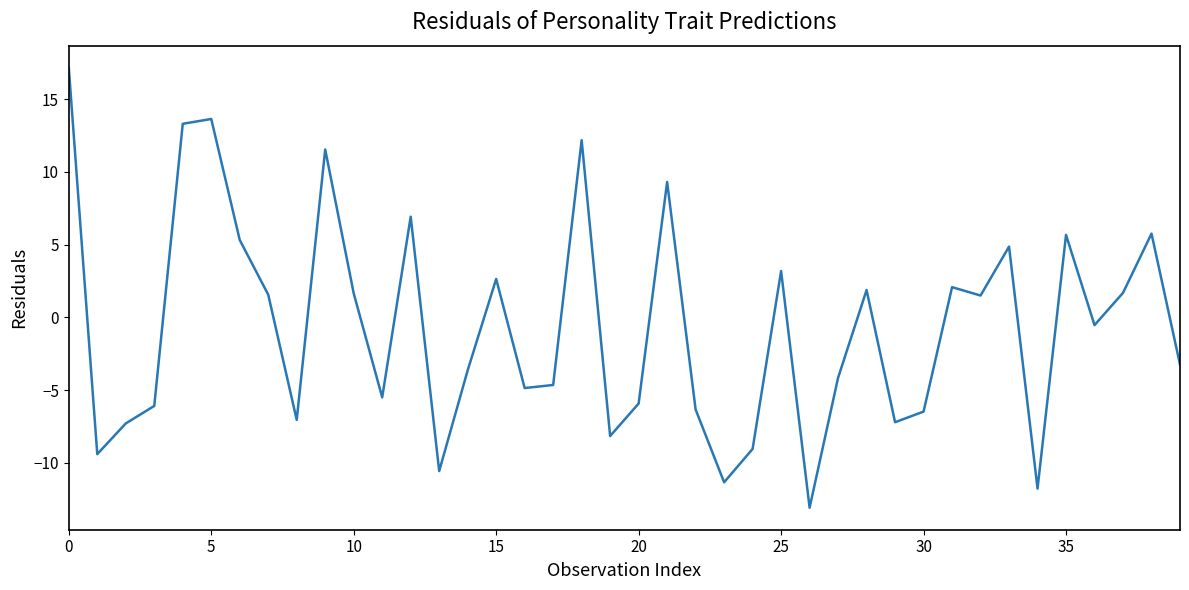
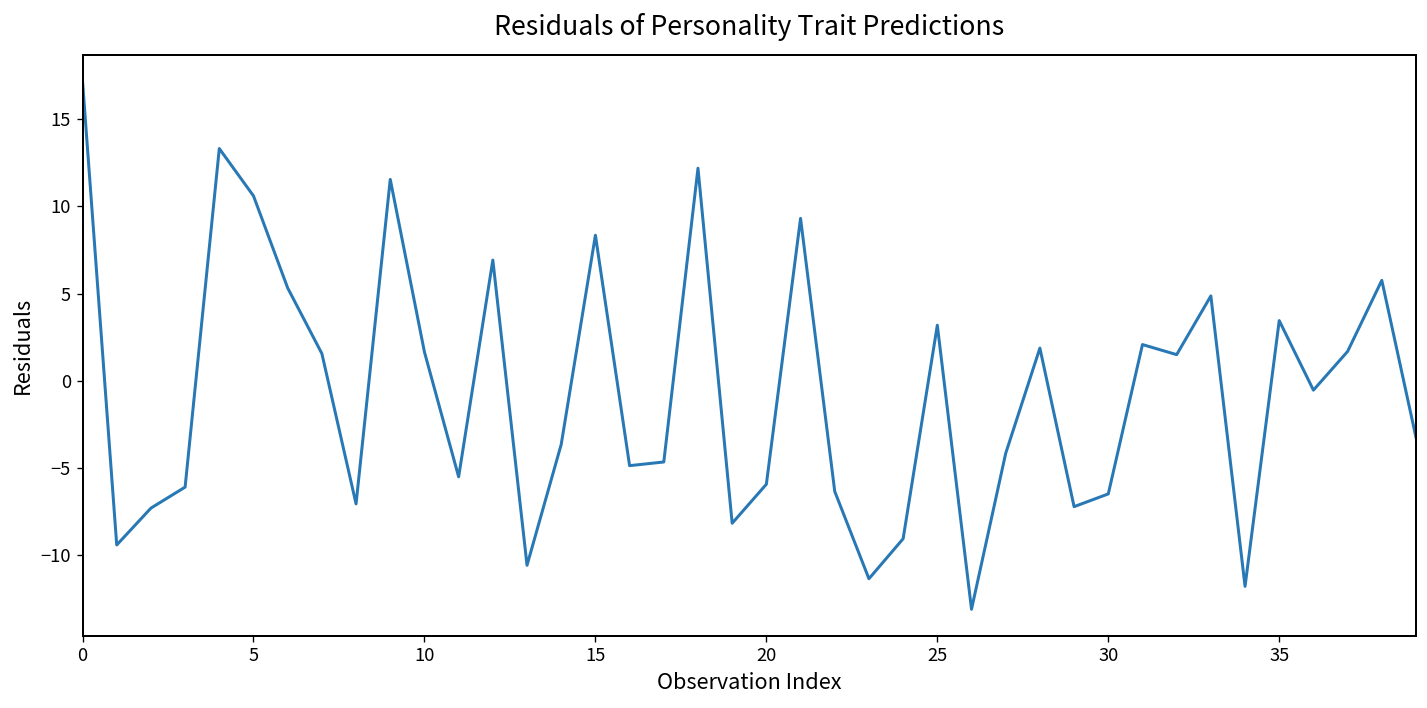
5: 13.6 -> 10.6
15: 2.6 -> 8.3
35: 5.7 -> 3.4
